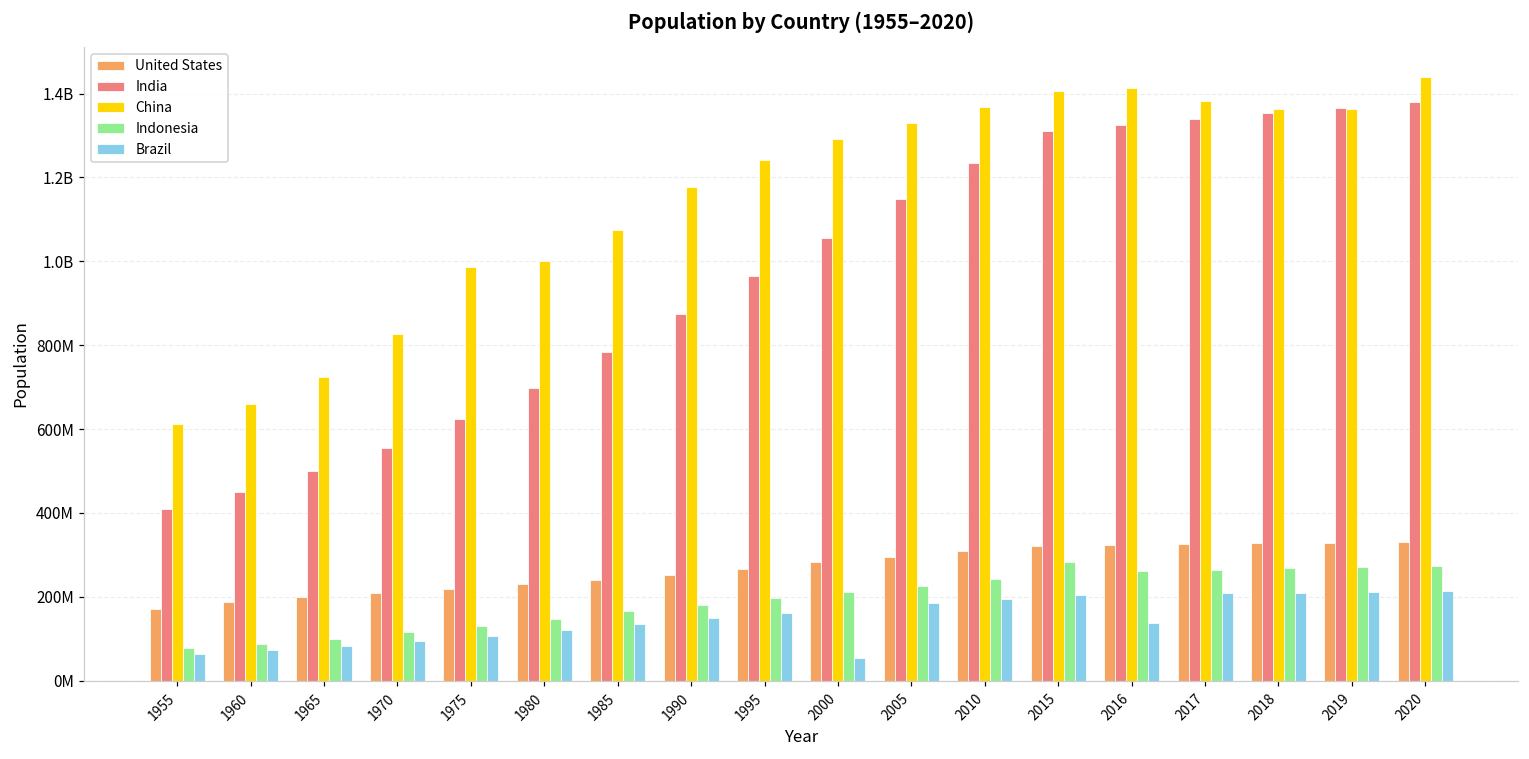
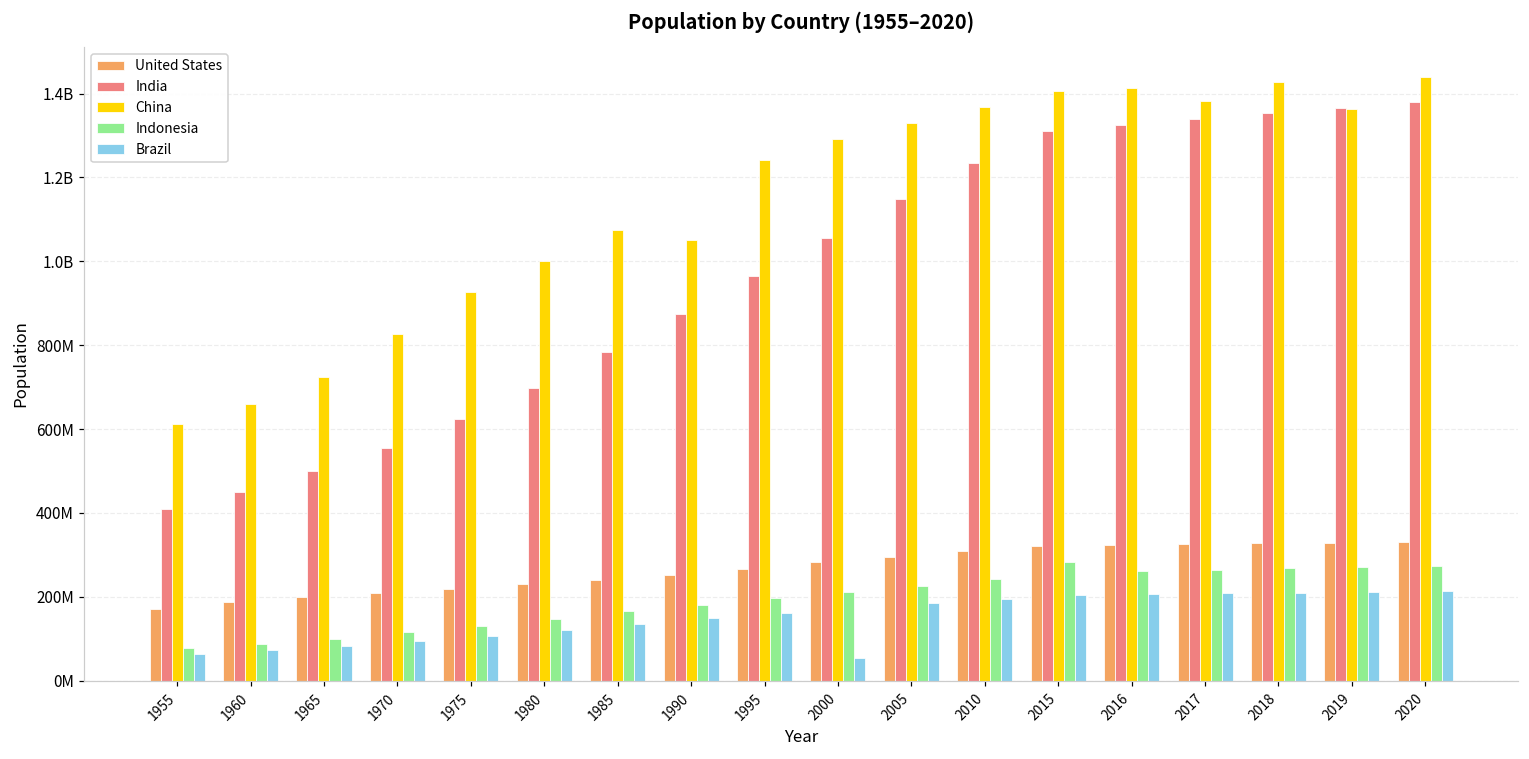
China, 1975: 990000000 -> 930000000
China, 1990: 1180000000 -> 1050000000
Brazil, 2016: 140000000 -> 210000000
China, 2018: 1360000000 -> 1430000000
